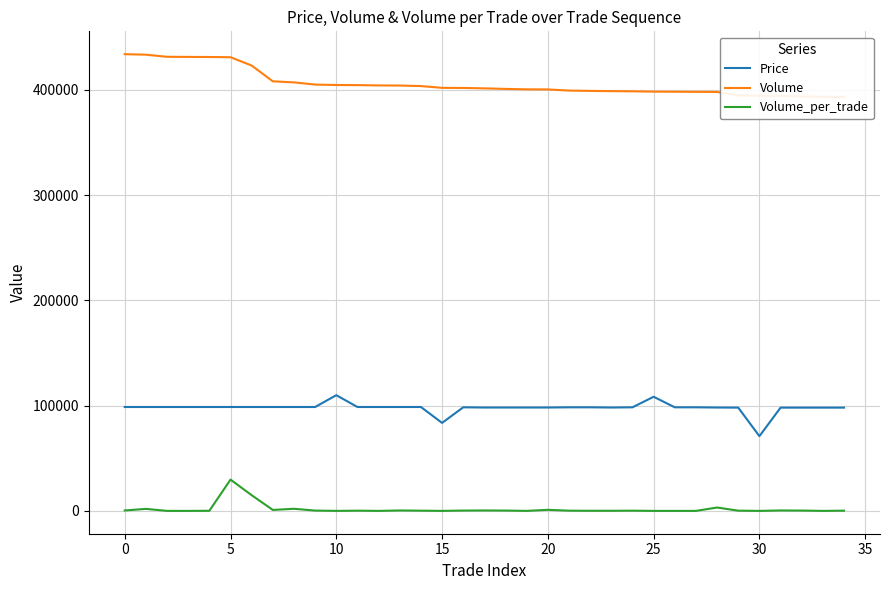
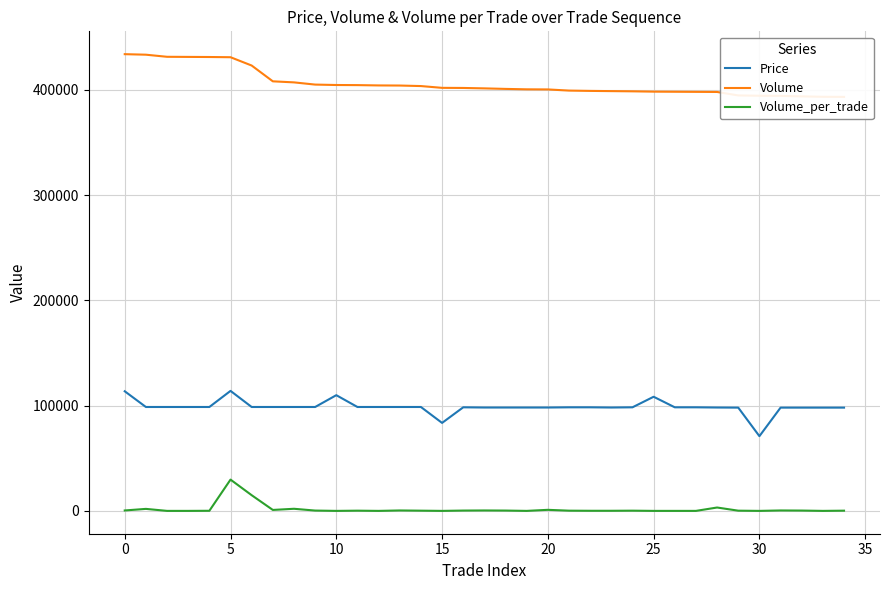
Price, 0: 99000 -> 114000
Price, 5: 99000 -> 114000
